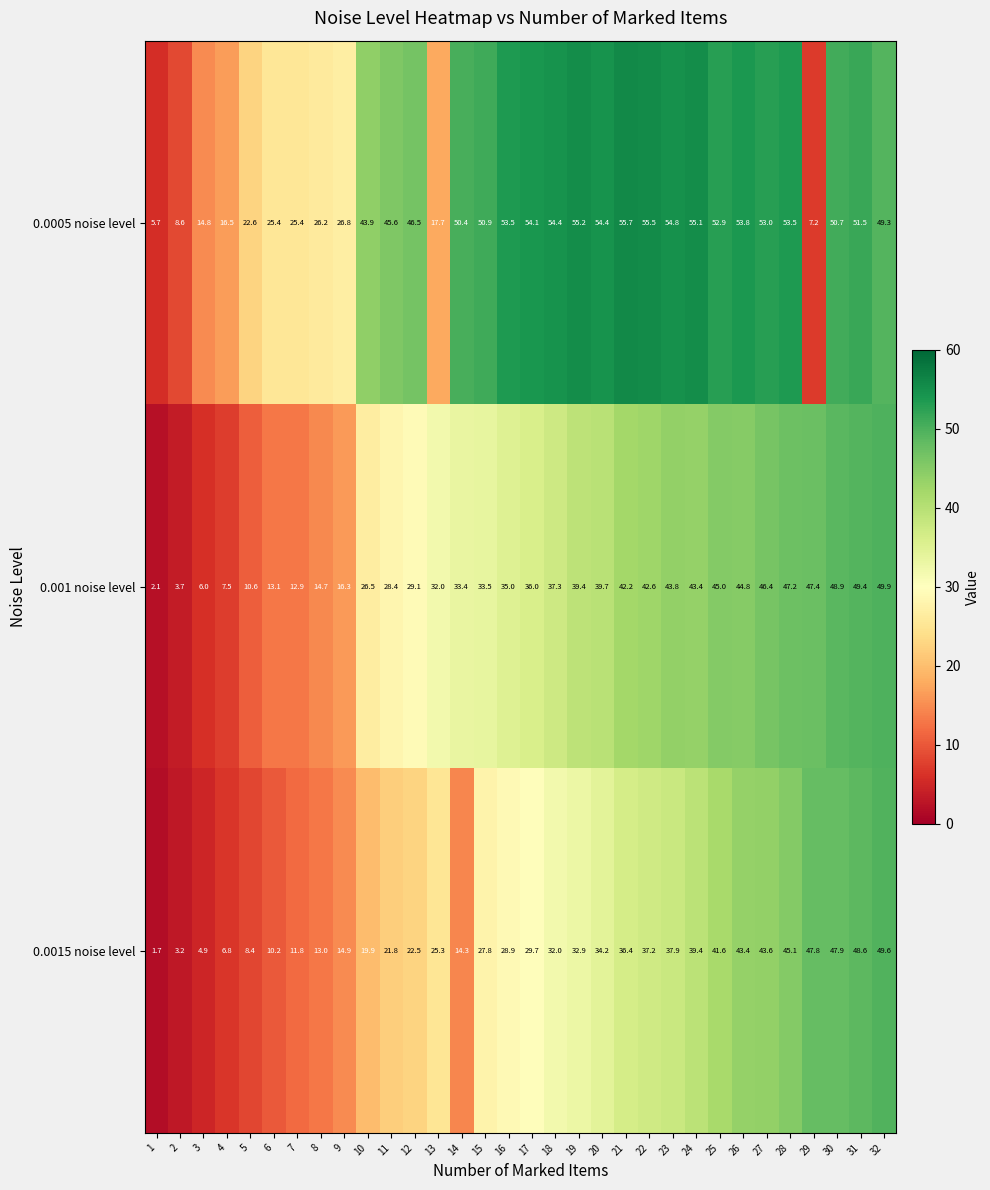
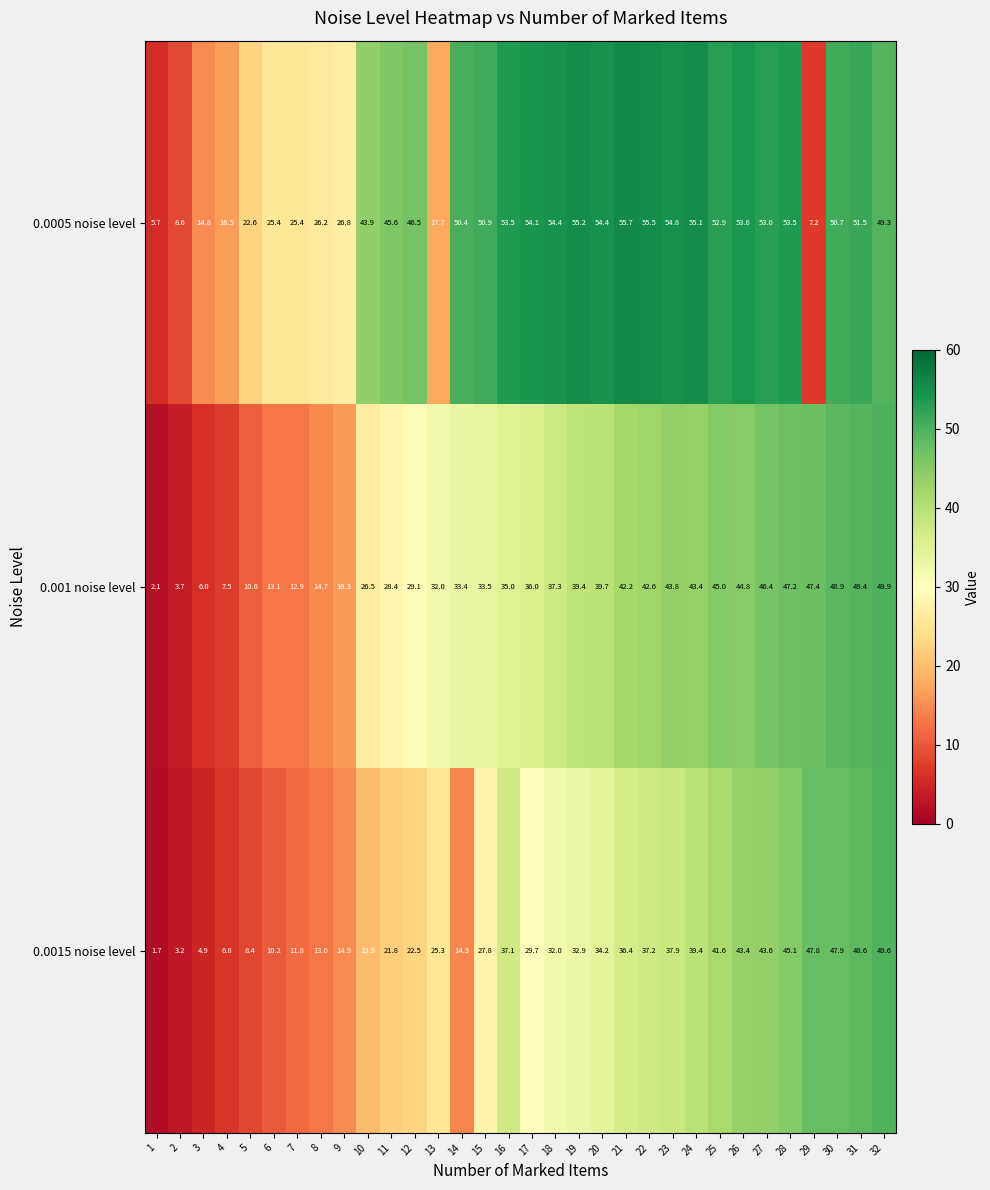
0.0015 noise level, 16: 28.9 -> 37.1
